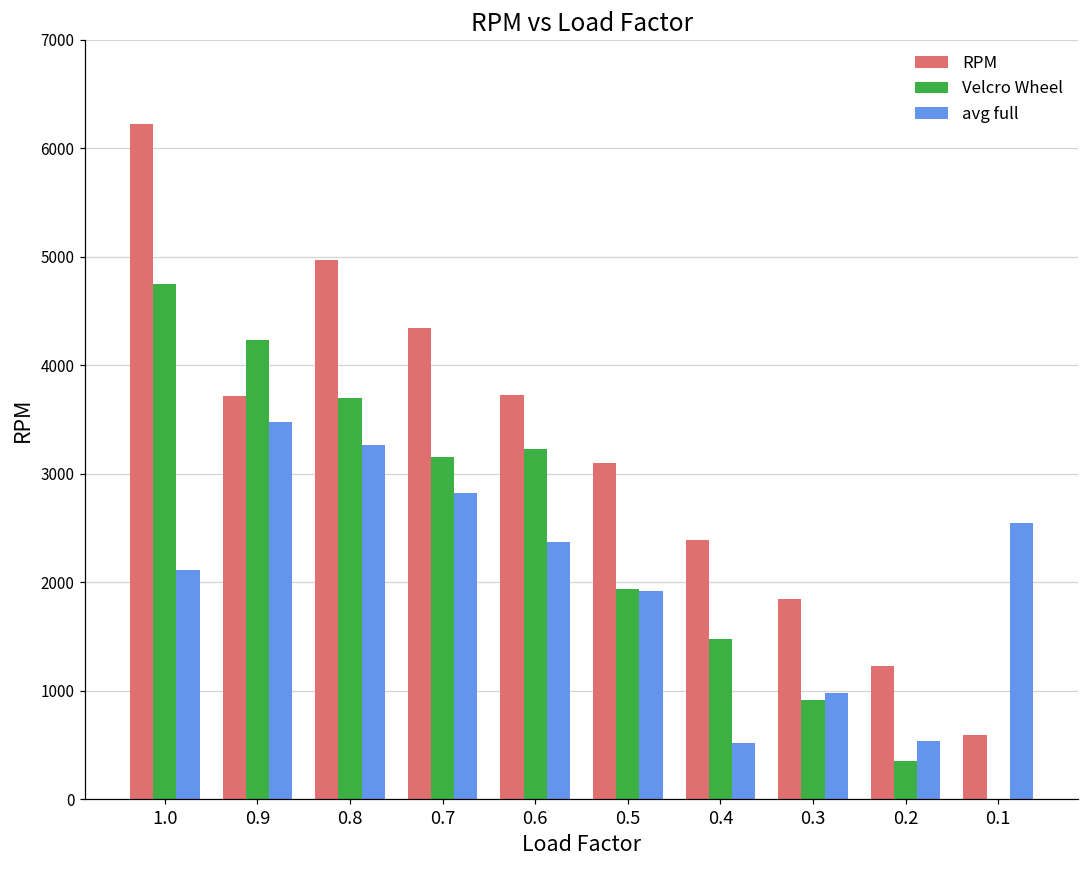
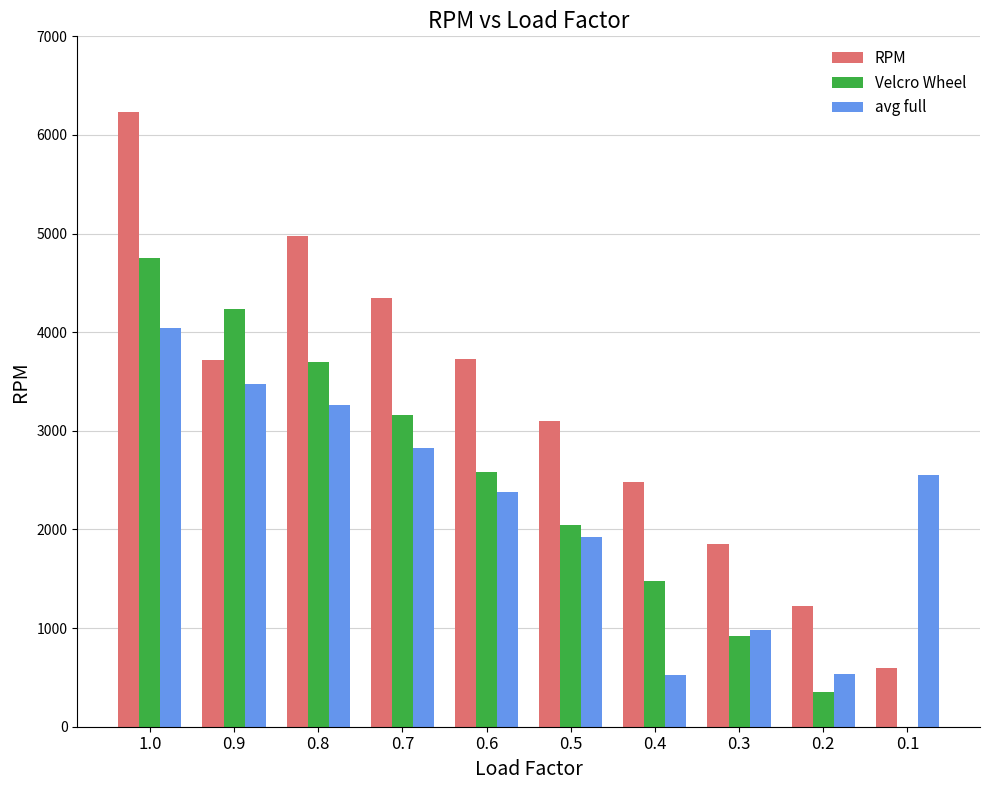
avg full, 1.0: 2100 -> 4000
Velcro Wheel, 0.6: 3200 -> 2600
Velcro Wheel, 0.5: 1900 -> 2000
RPM, 0.4: 2400 -> 2500
